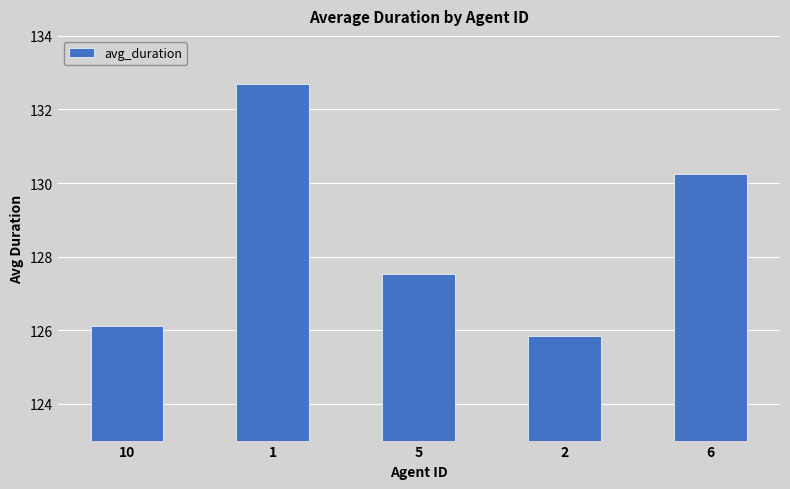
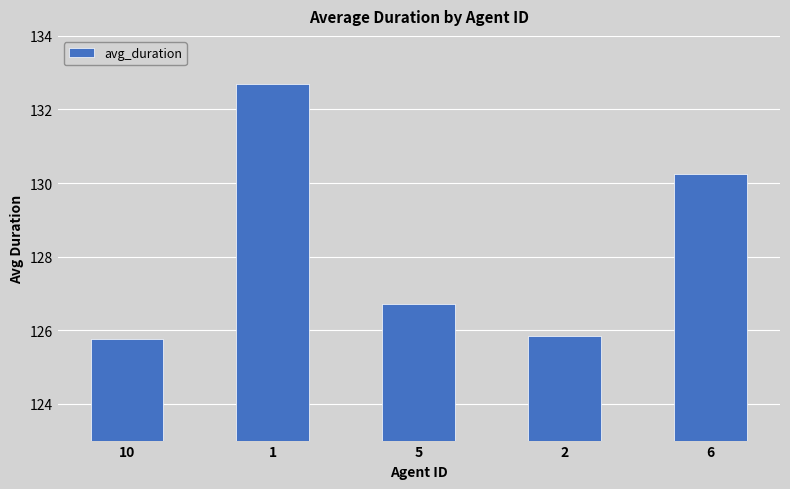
10: 126.1 -> 125.8
5: 127.5 -> 126.7
